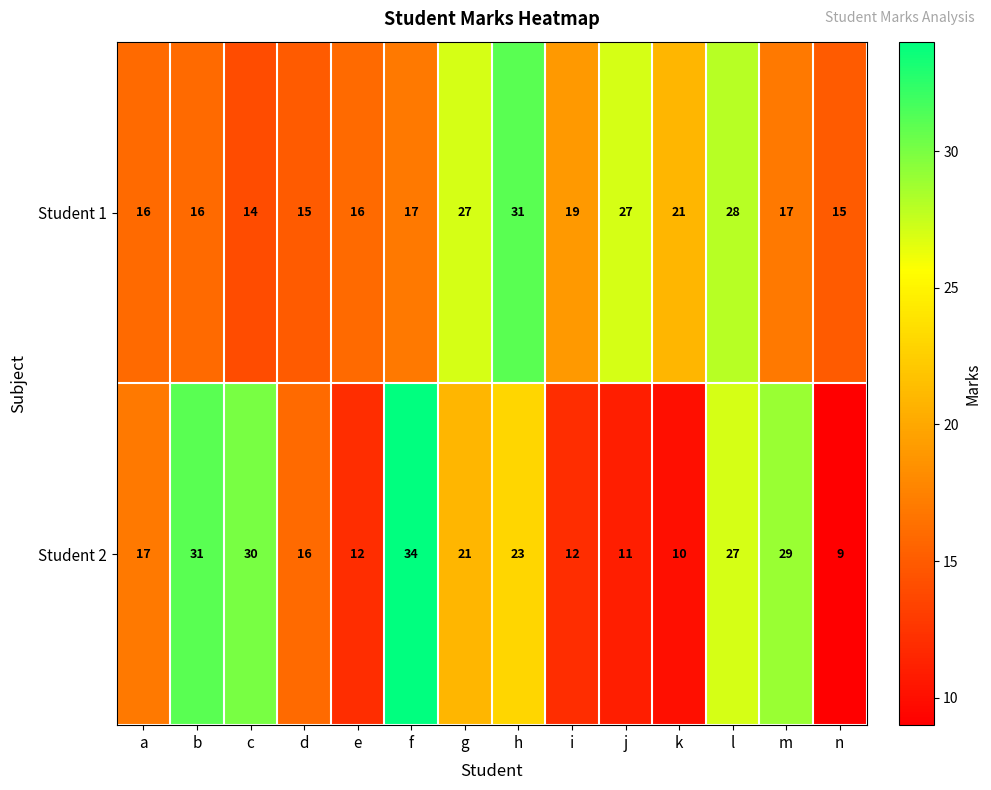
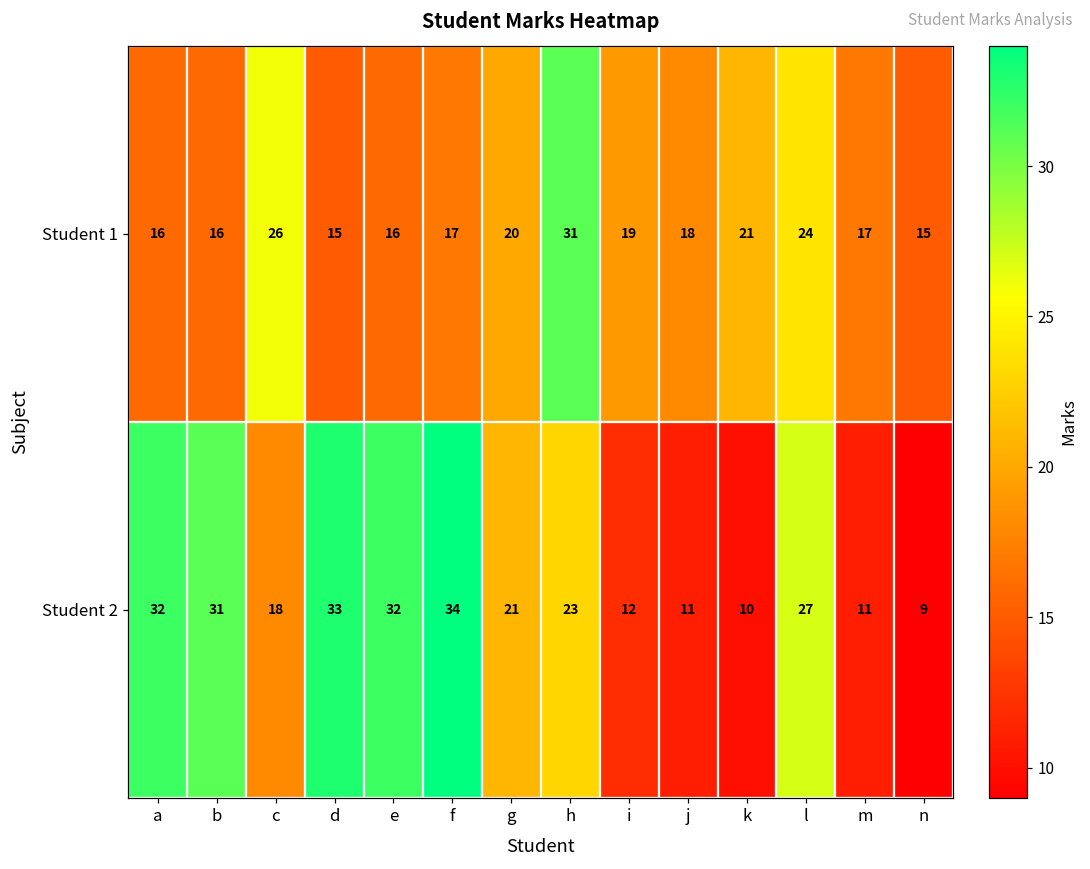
Student 1, c: 14 -> 26
Student 1, g: 27 -> 20
Student 1, j: 27 -> 18
Student 1, l: 28 -> 24
Student 2, a: 17 -> 32
Student 2, c: 30 -> 18
Student 2, d: 16 -> 33
Student 2, e: 12 -> 32
Student 2, m: 29 -> 11
